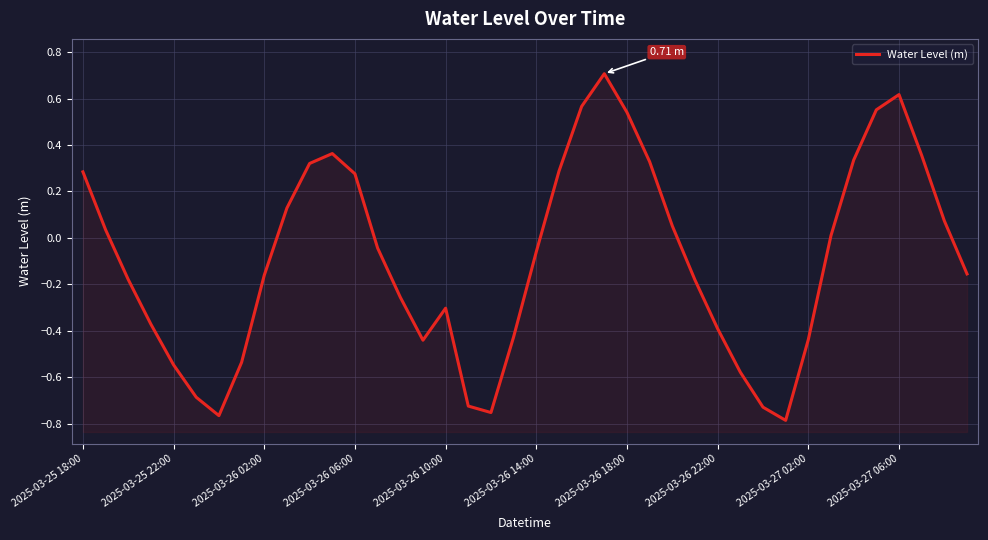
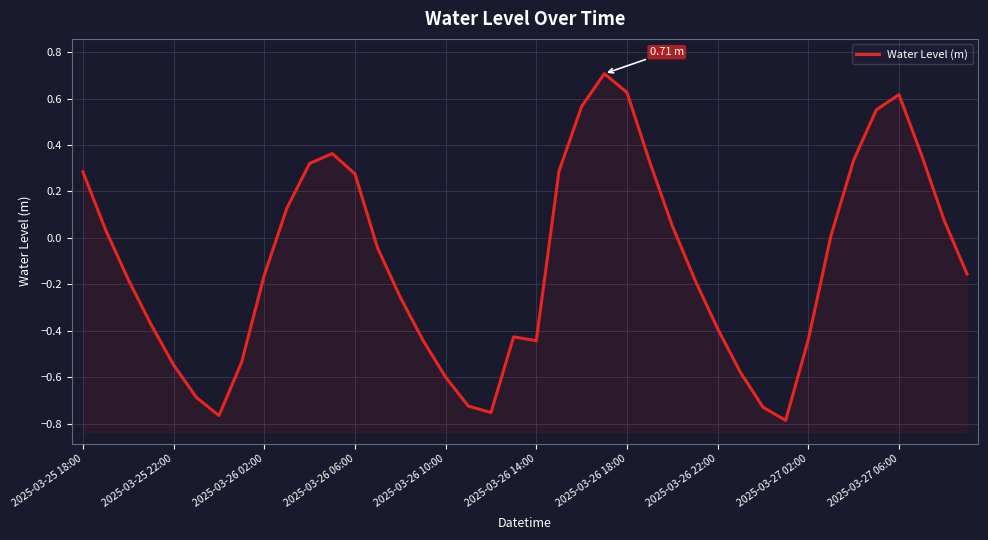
2025-03-26 10:00: -0.30 -> -0.60
2025-03-26 14:00: -0.06 -> -0.44
2025-03-26 18:00: 0.54 -> 0.63
